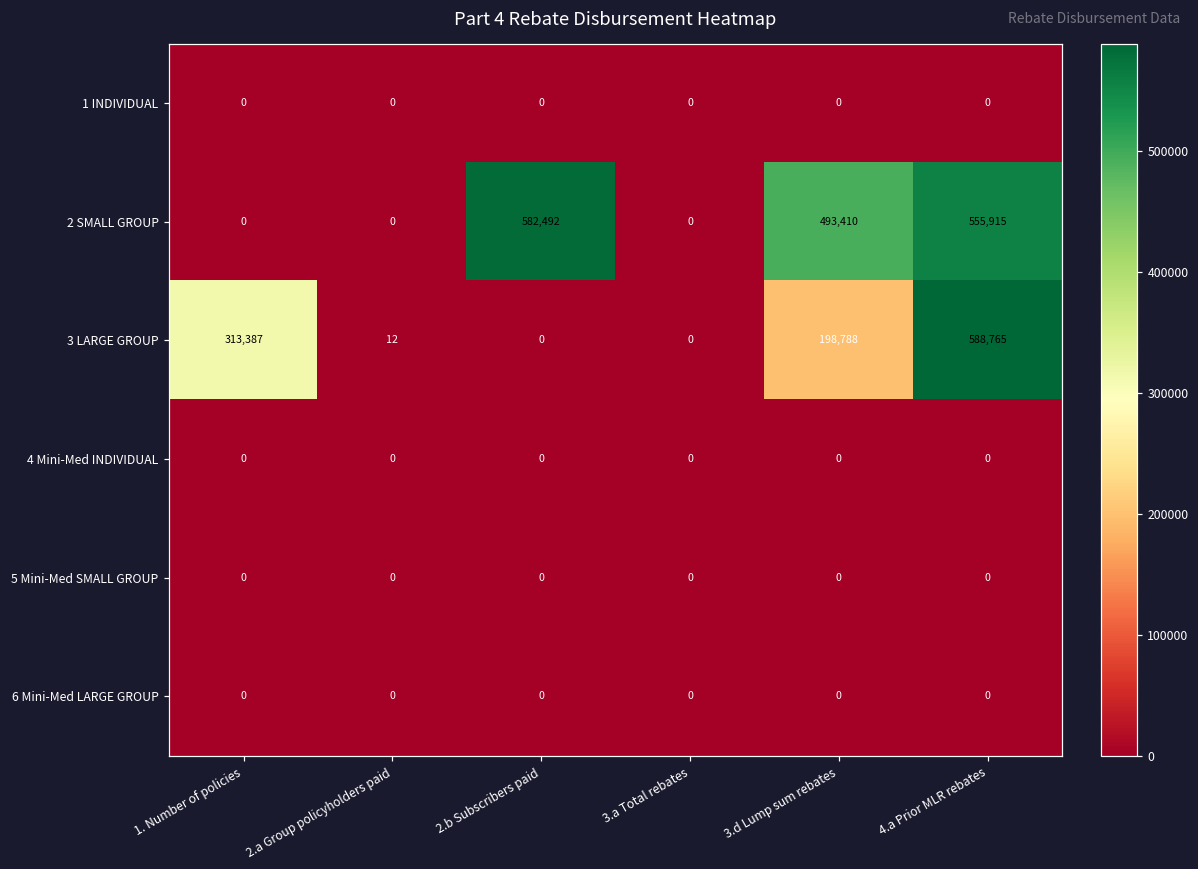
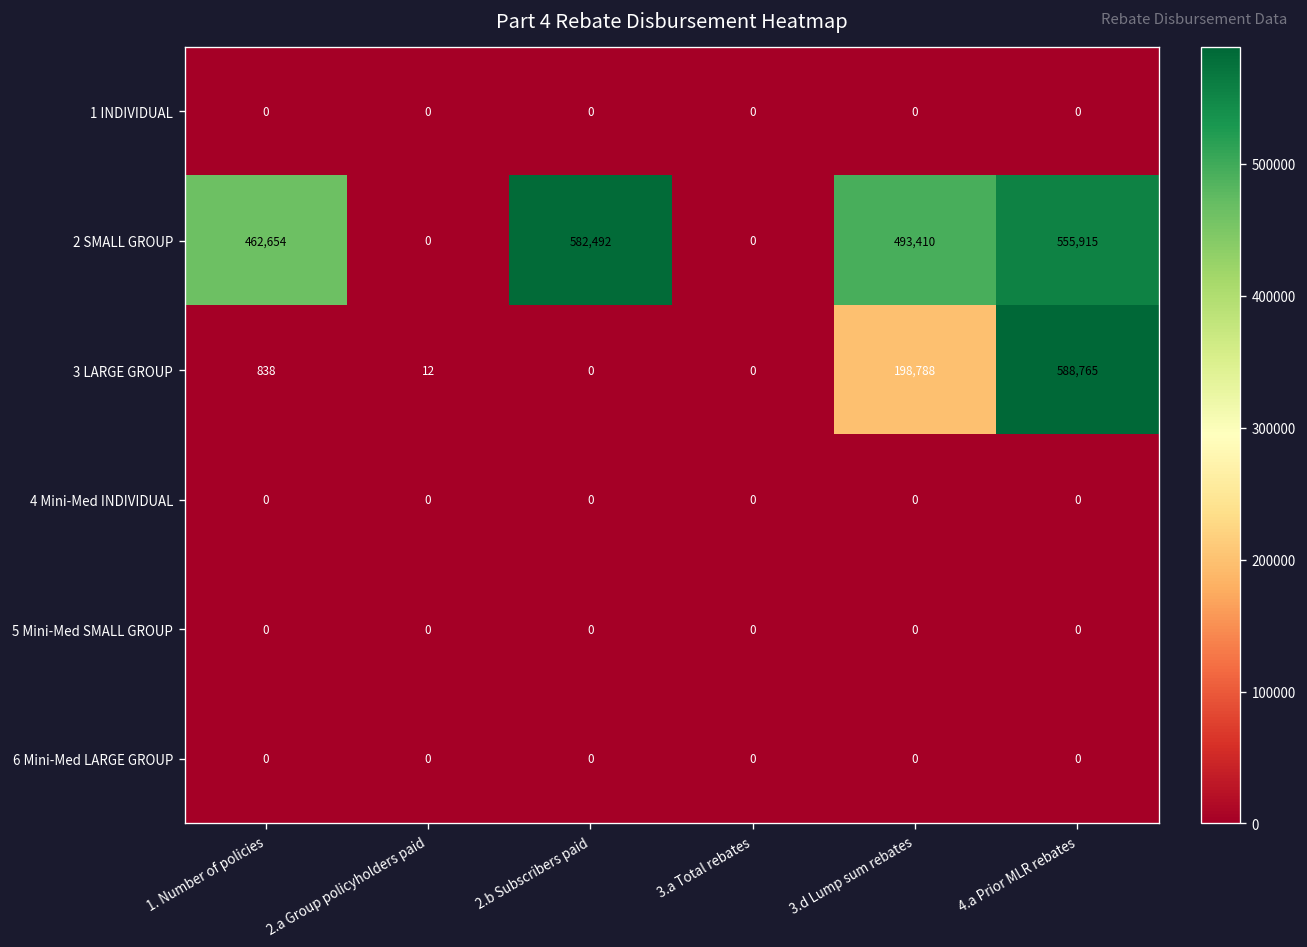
2 SMALL GROUP, 1. Number of policies: 0 -> 462,654
3 LARGE GROUP, 1. Number of policies: 313,387 -> 838
